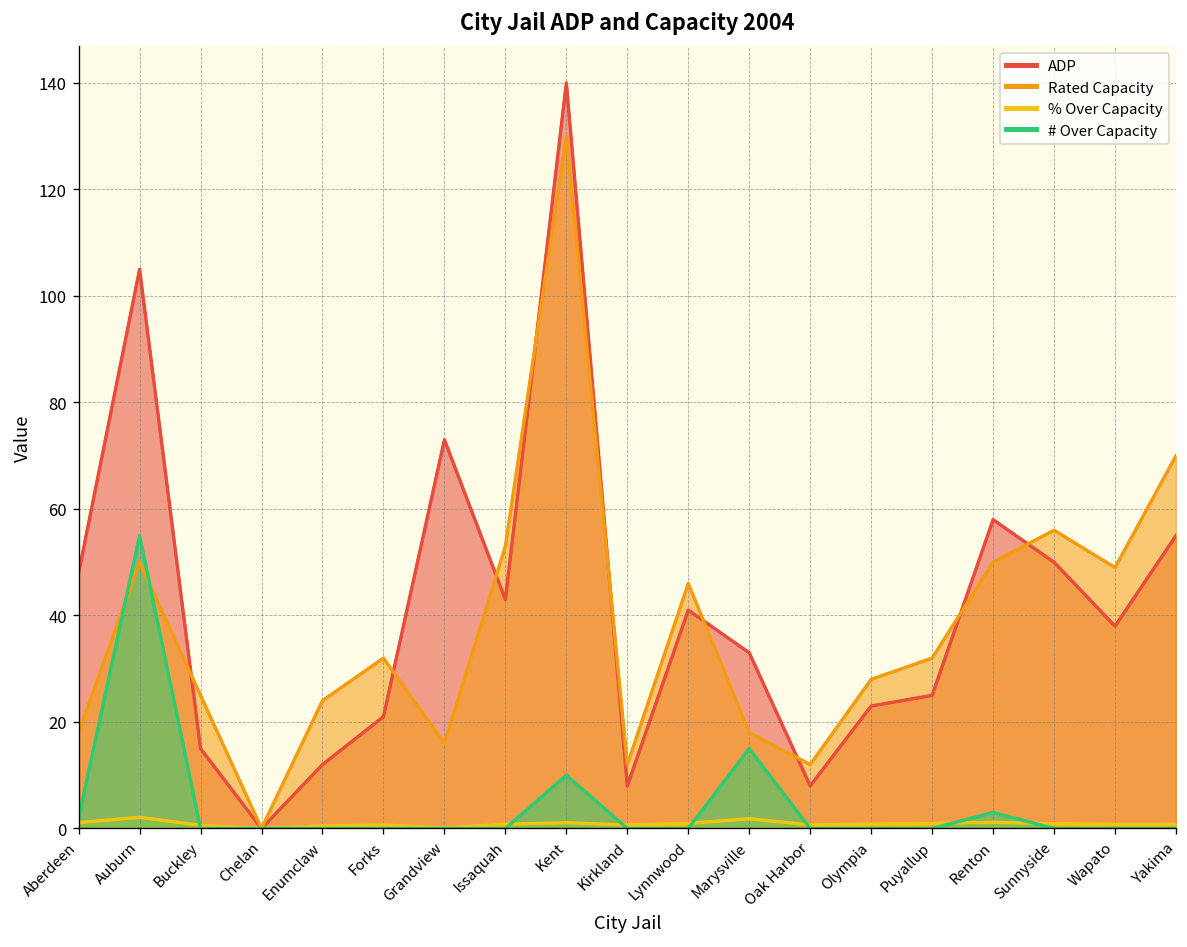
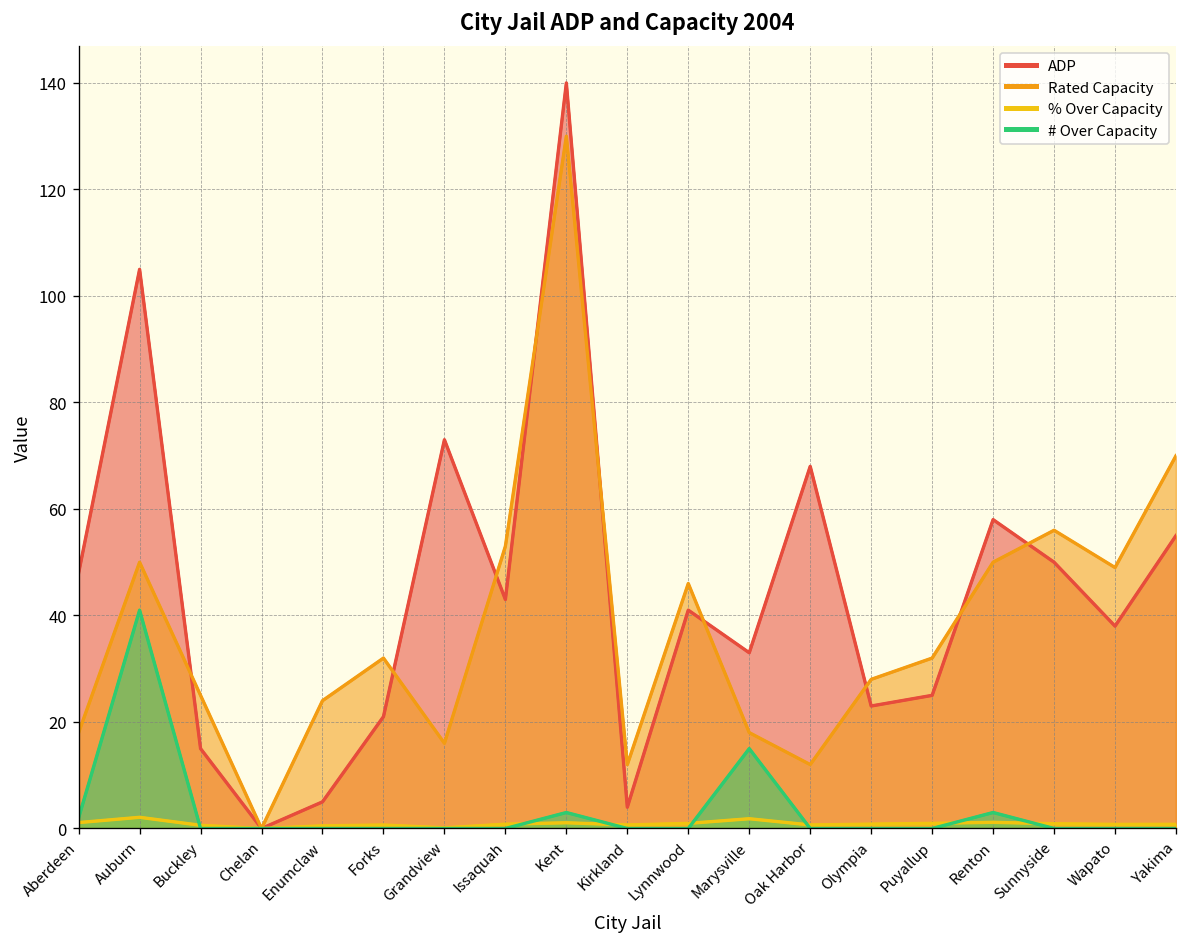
# Over Capacity, Auburn: 55 -> 41
ADP, Enumclaw: 12 -> 5
# Over Capacity, Kent: 10 -> 3
ADP, Kirkland: 8 -> 4
ADP, Oak Harbor: 8 -> 68
